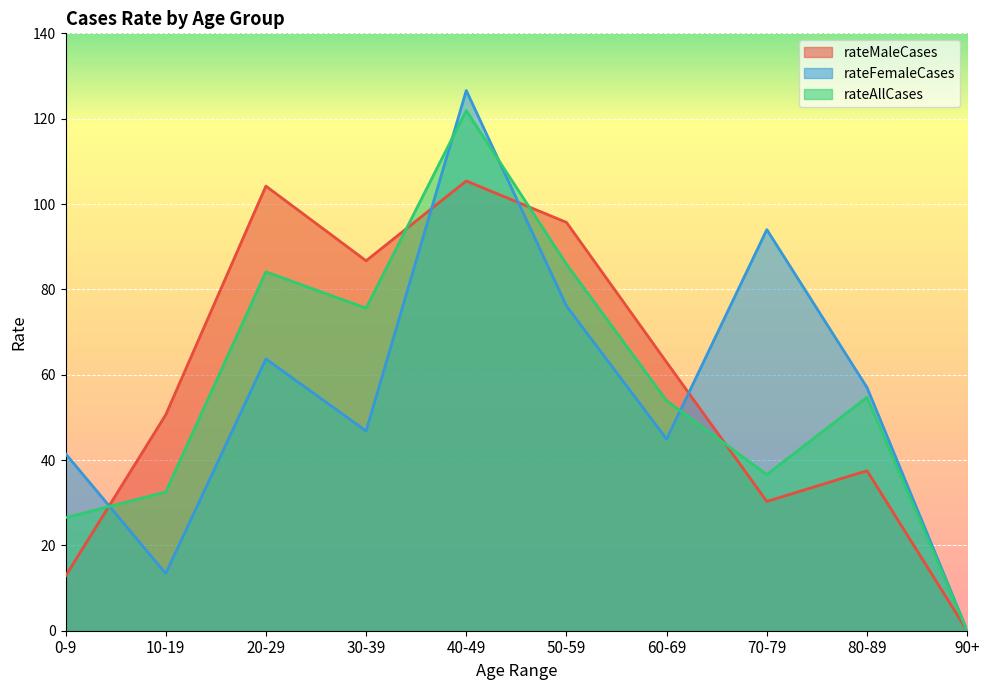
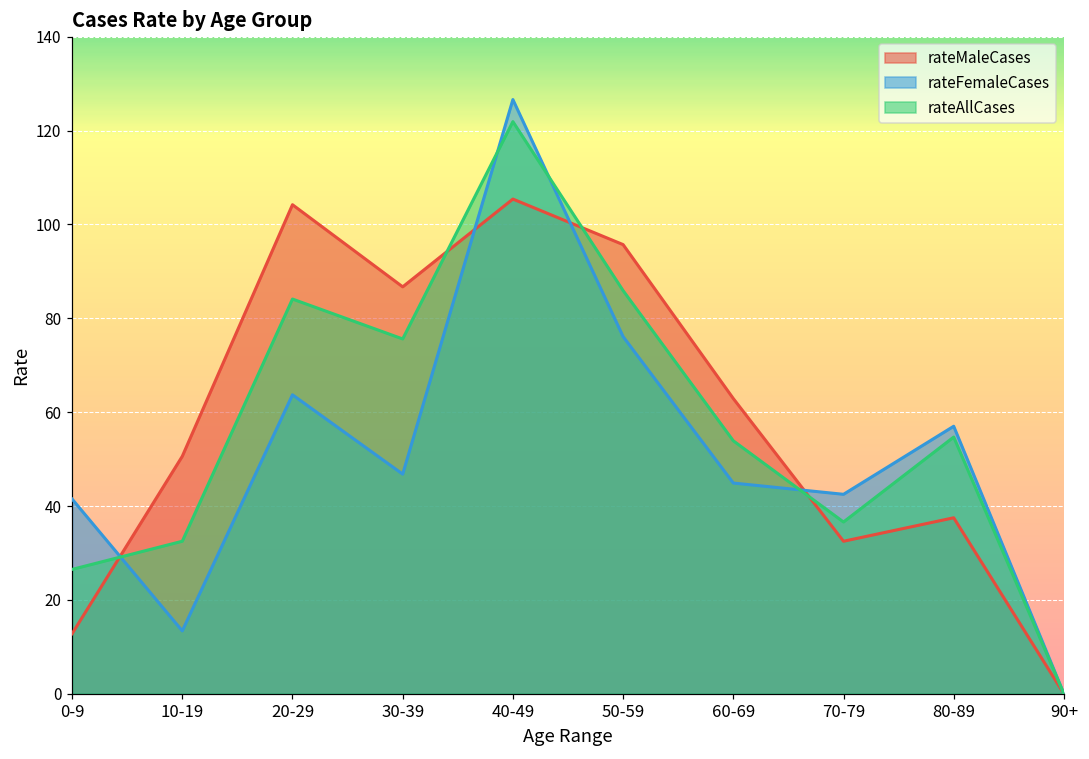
rateMaleCases, 70-79: 30 -> 33
rateFemaleCases, 70-79: 94 -> 43
